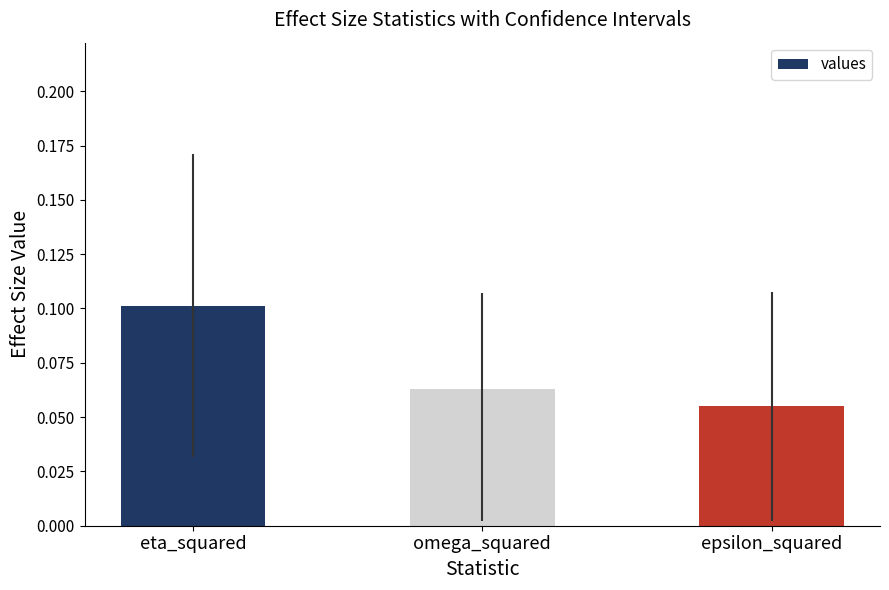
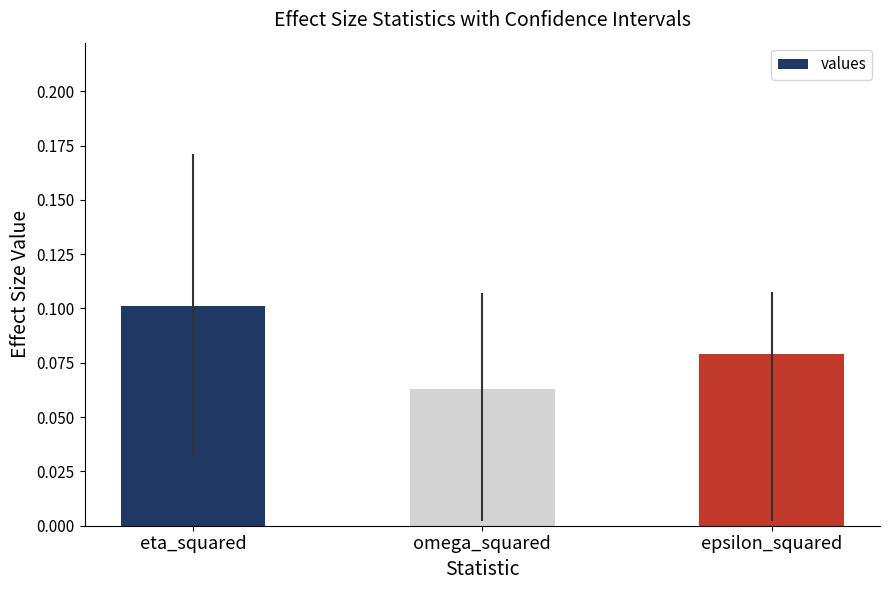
epsilon_squared: 0.055 -> 0.079
